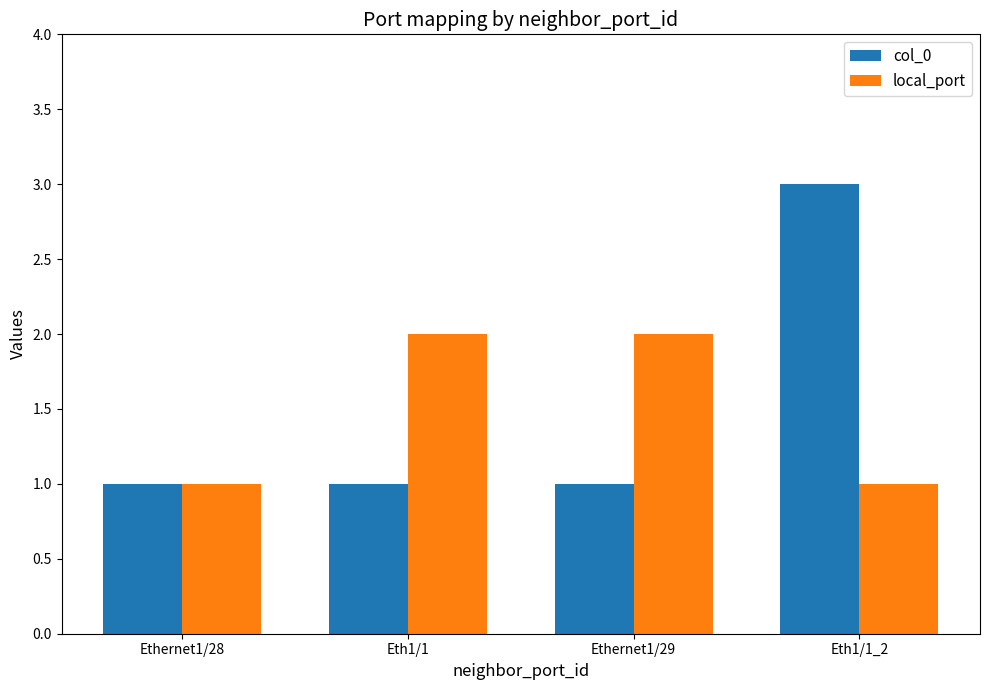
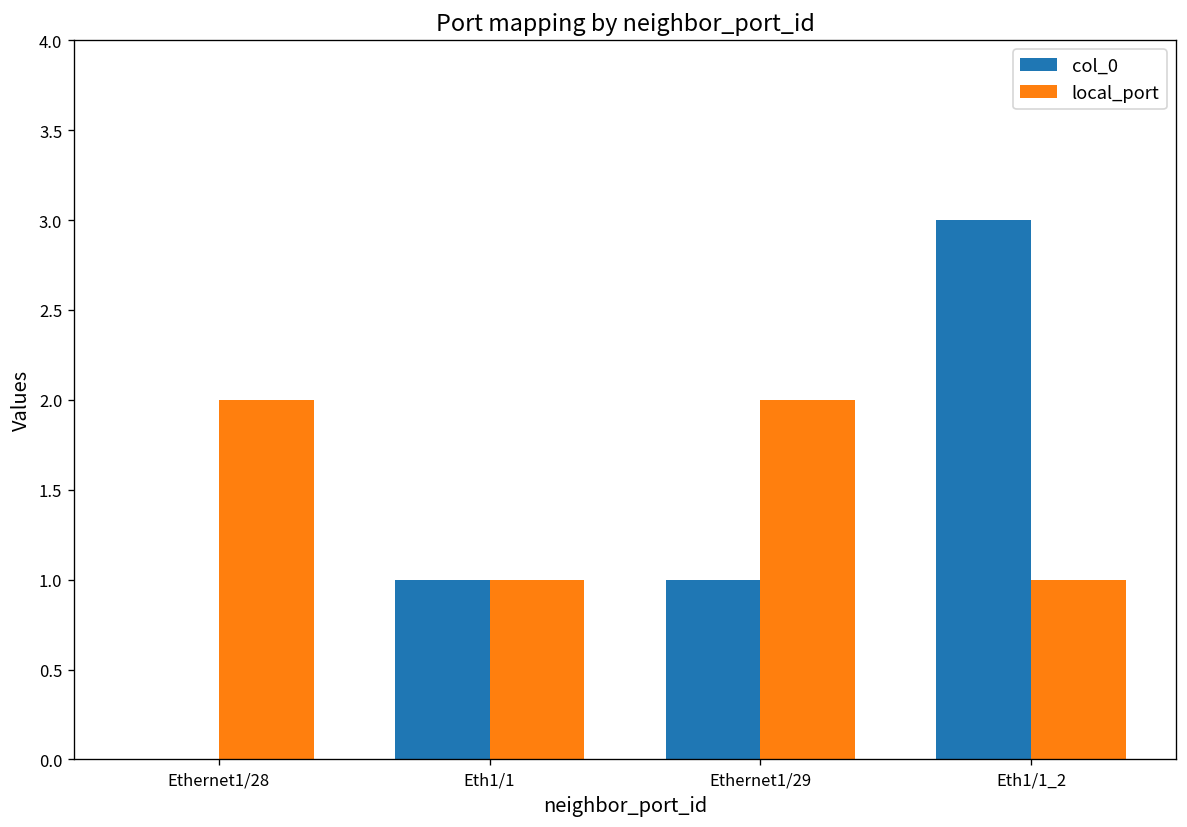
col_0, Ethernet1/28: 1 -> 0
local_port, Ethernet1/28: 1 -> 2
local_port, Eth1/1: 2 -> 1
